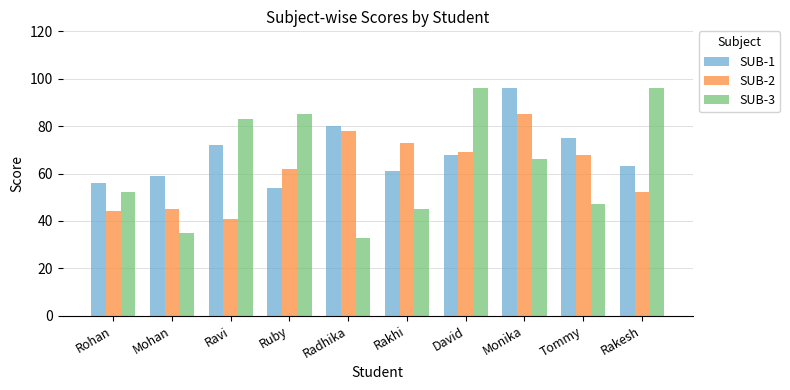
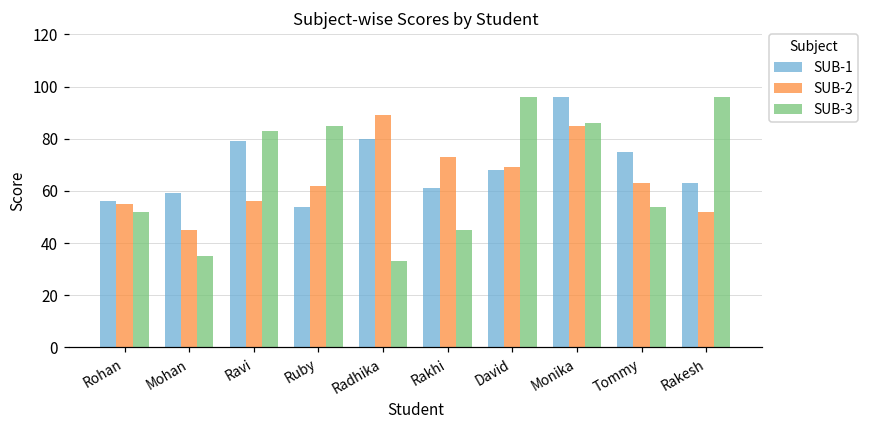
SUB-2, Rohan: 44 -> 55
SUB-1, Ravi: 72 -> 79
SUB-2, Ravi: 41 -> 56
SUB-2, Radhika: 78 -> 89
SUB-3, Monika: 66 -> 86
SUB-2, Tommy: 68 -> 63
SUB-3, Tommy: 47 -> 54
